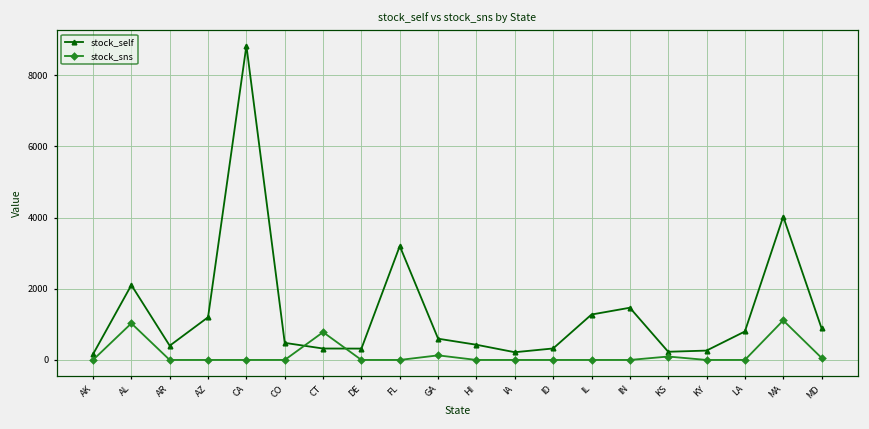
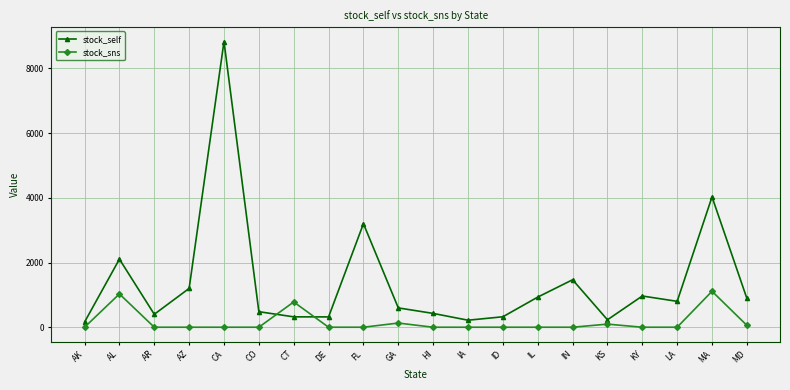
stock_self, IL: 1300 -> 900
stock_self, KY: 300 -> 1000
